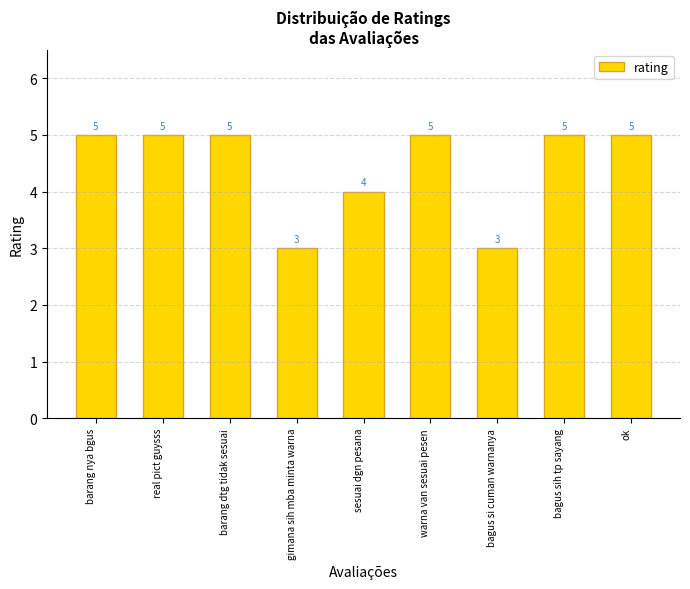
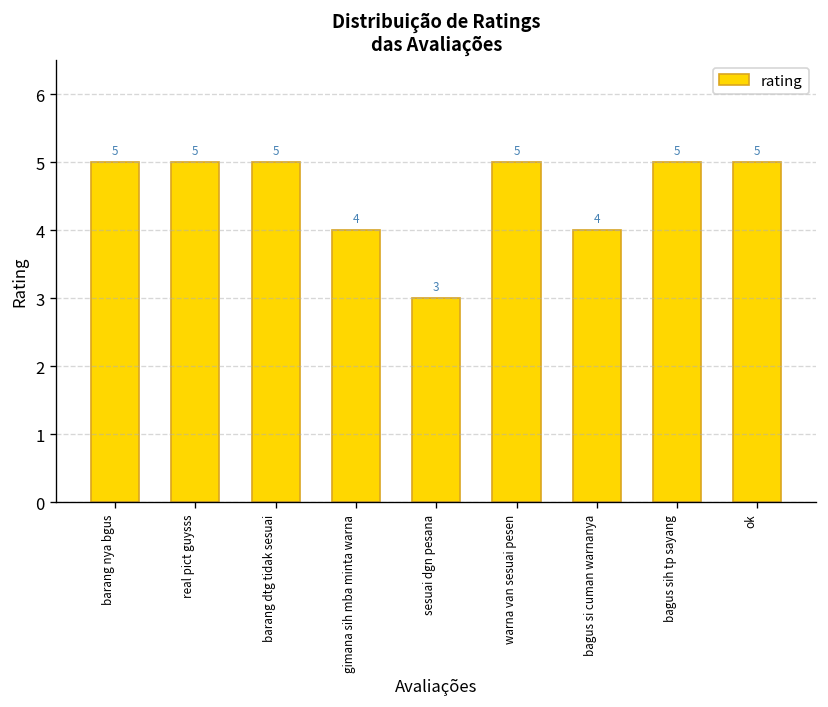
gimana sih mba minta warna: 3 -> 4
sesuai dgn pesana: 4 -> 3
bagus si cuman warnanya: 3 -> 4
